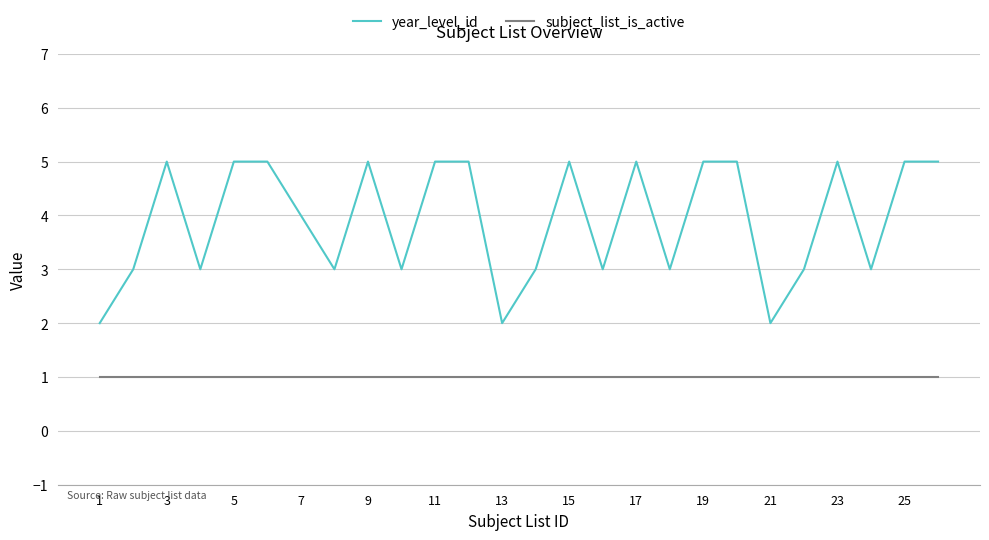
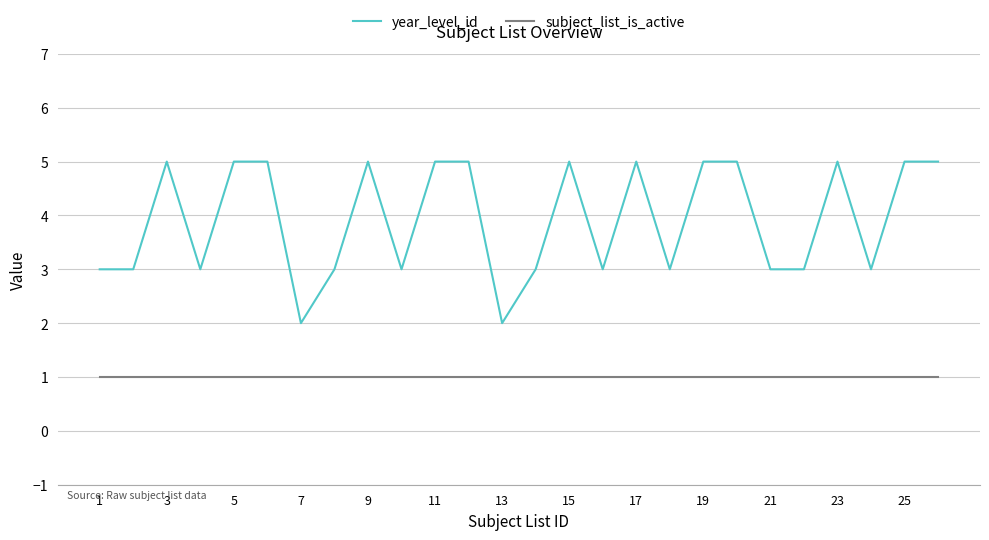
year_level_id, 1: 2 -> 3
year_level_id, 7: 4 -> 2
year_level_id, 21: 2 -> 3
